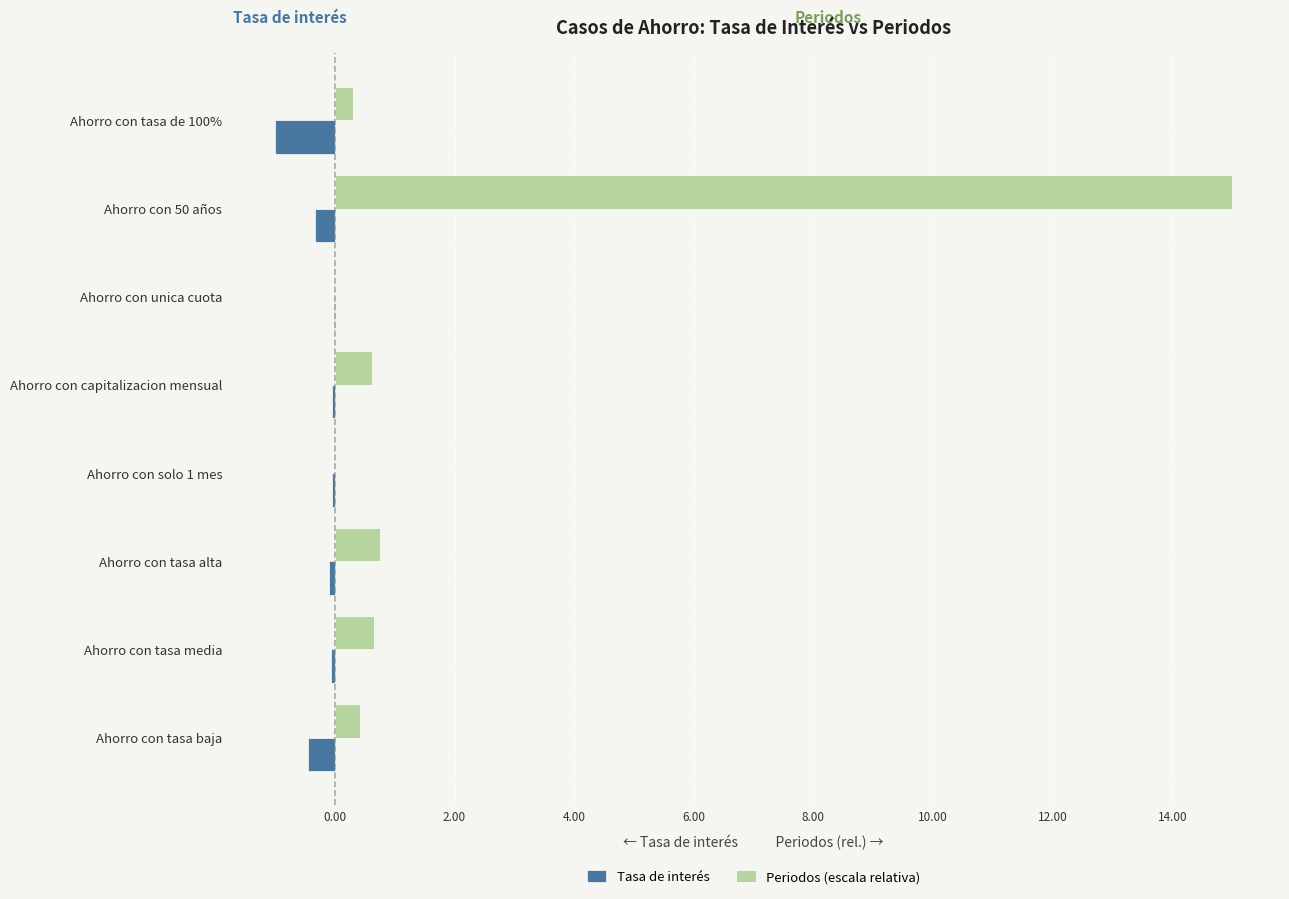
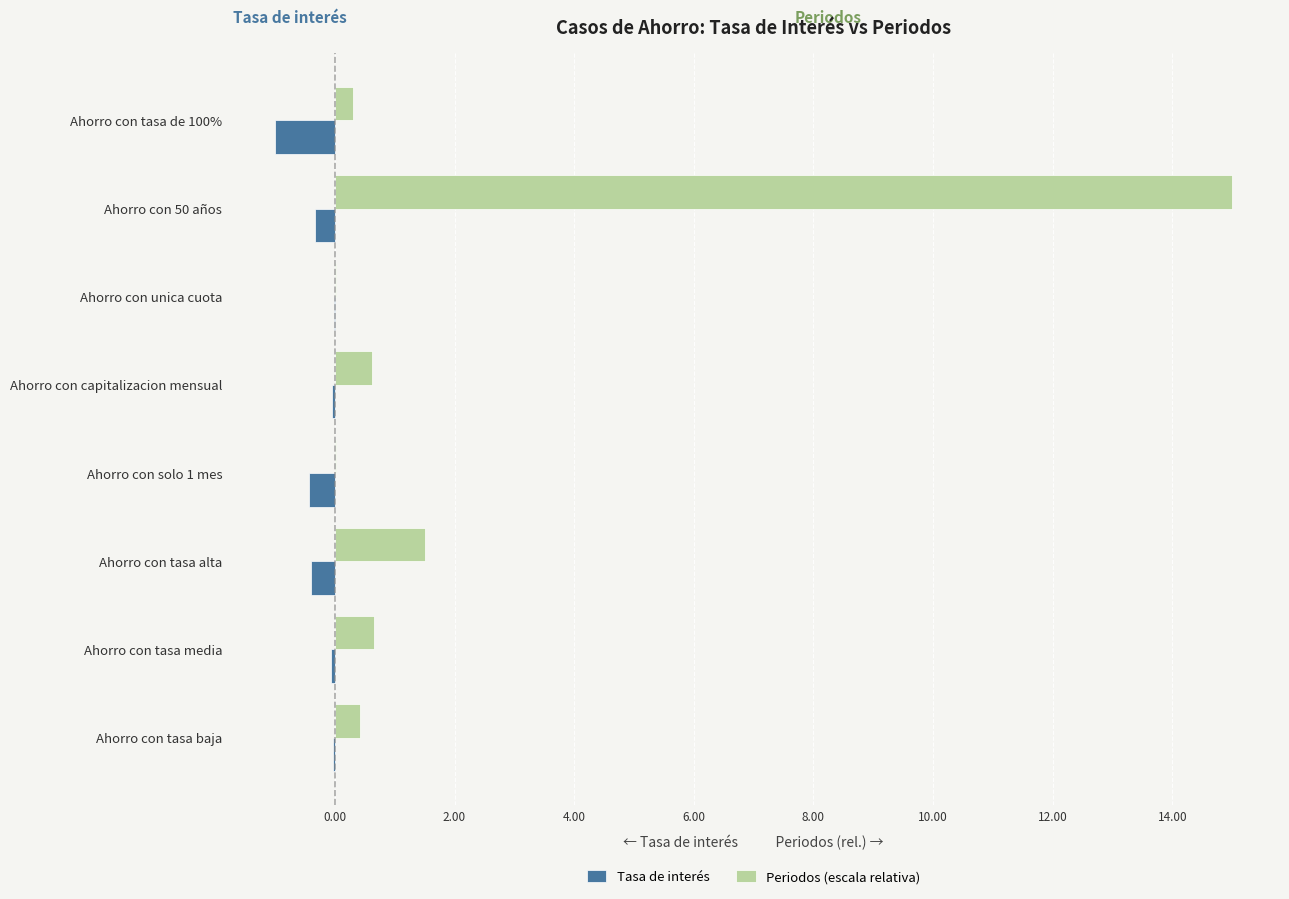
Tasa de interés, Ahorro con solo 1 mes: -0.1 -> -0.4
Periodos (escala relativa), Ahorro con tasa alta: 0.8 -> 1.5
Tasa de interés, Ahorro con tasa alta: -0.1 -> -0.4
Tasa de interés, Ahorro con tasa baja: -0.5 -> 0.0
